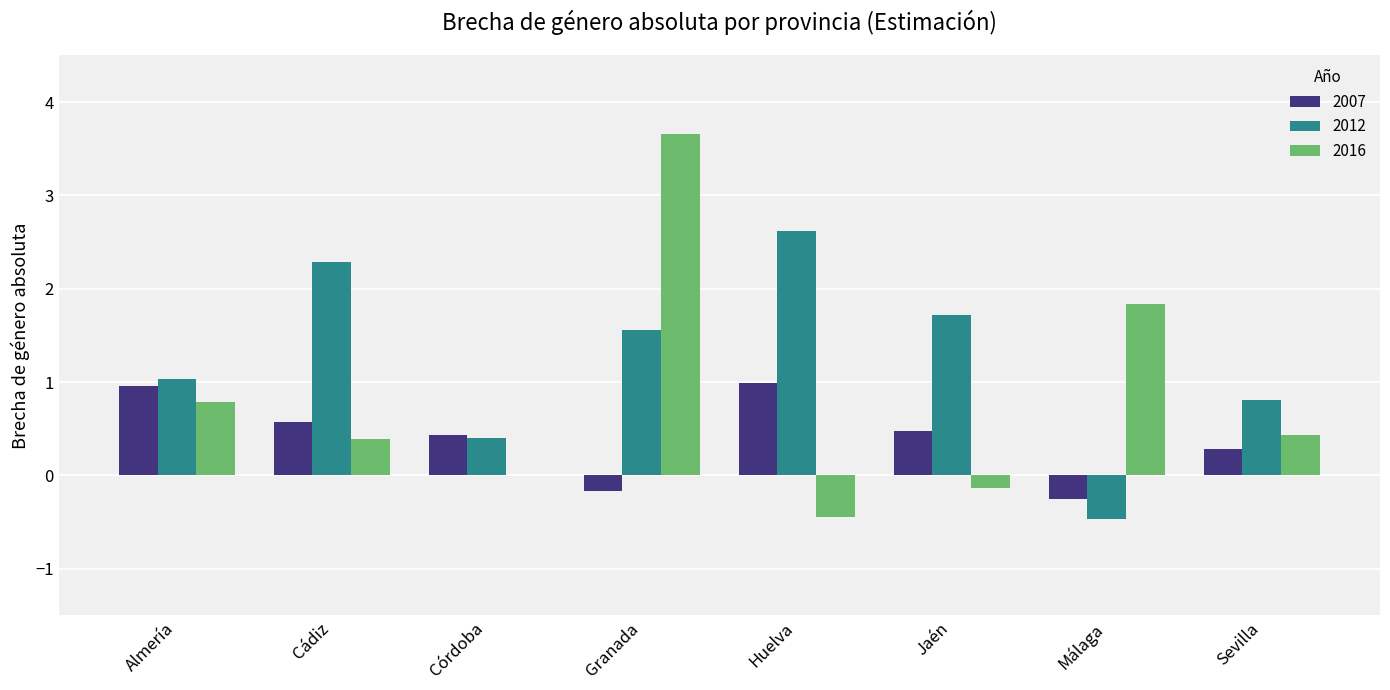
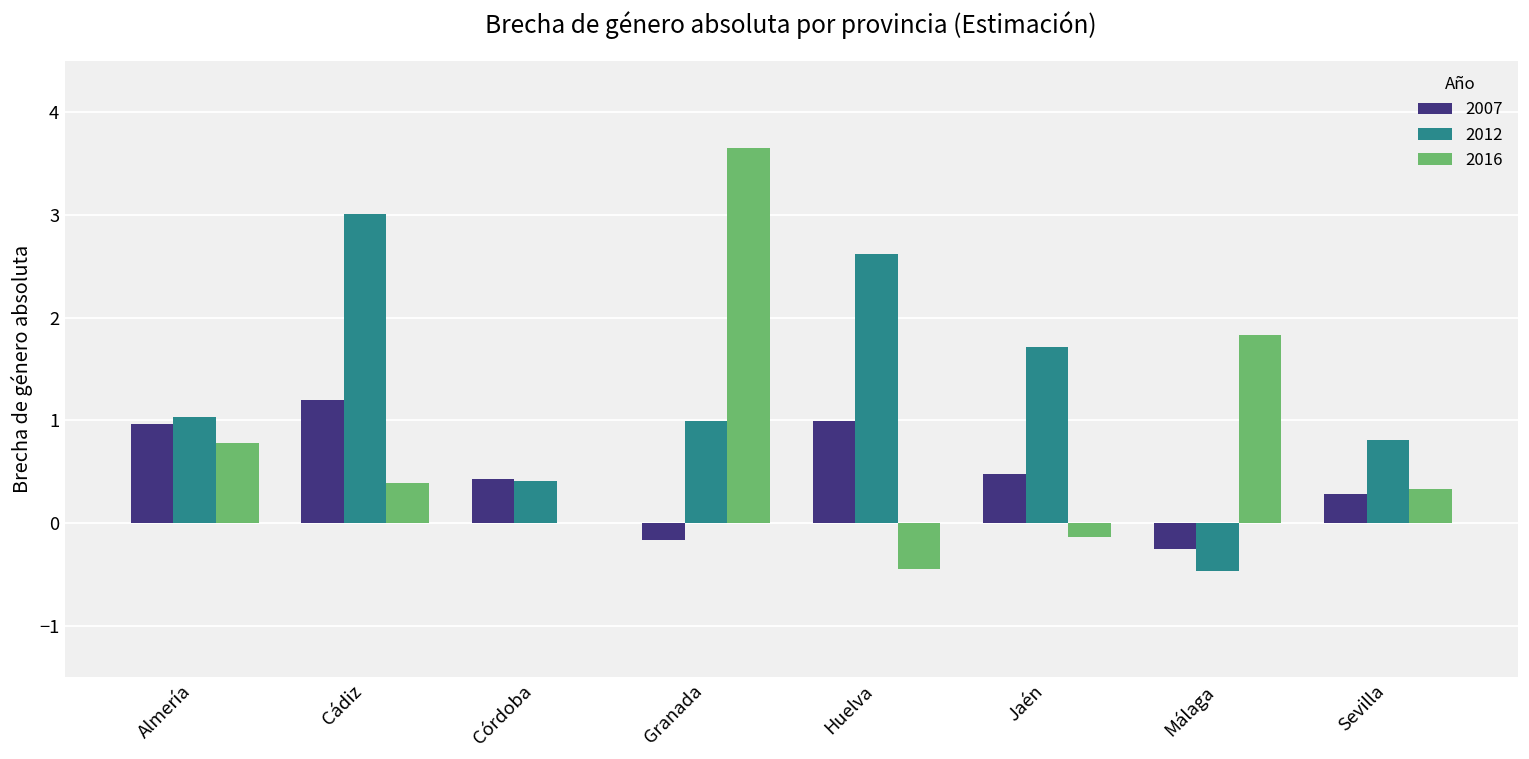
2007, Cádiz: 0.6 -> 1.2
2012, Cádiz: 2.3 -> 3.0
2012, Granada: 1.6 -> 1.0
2016, Sevilla: 0.4 -> 0.3
